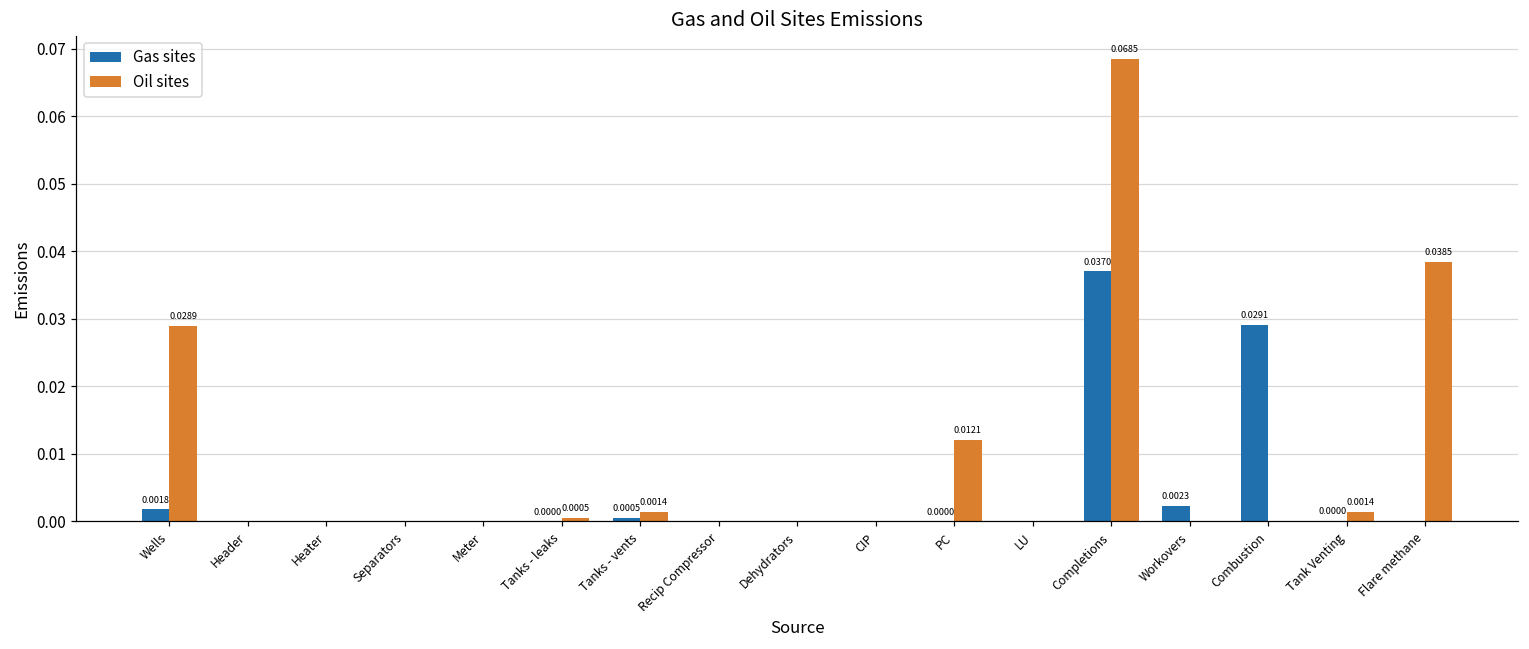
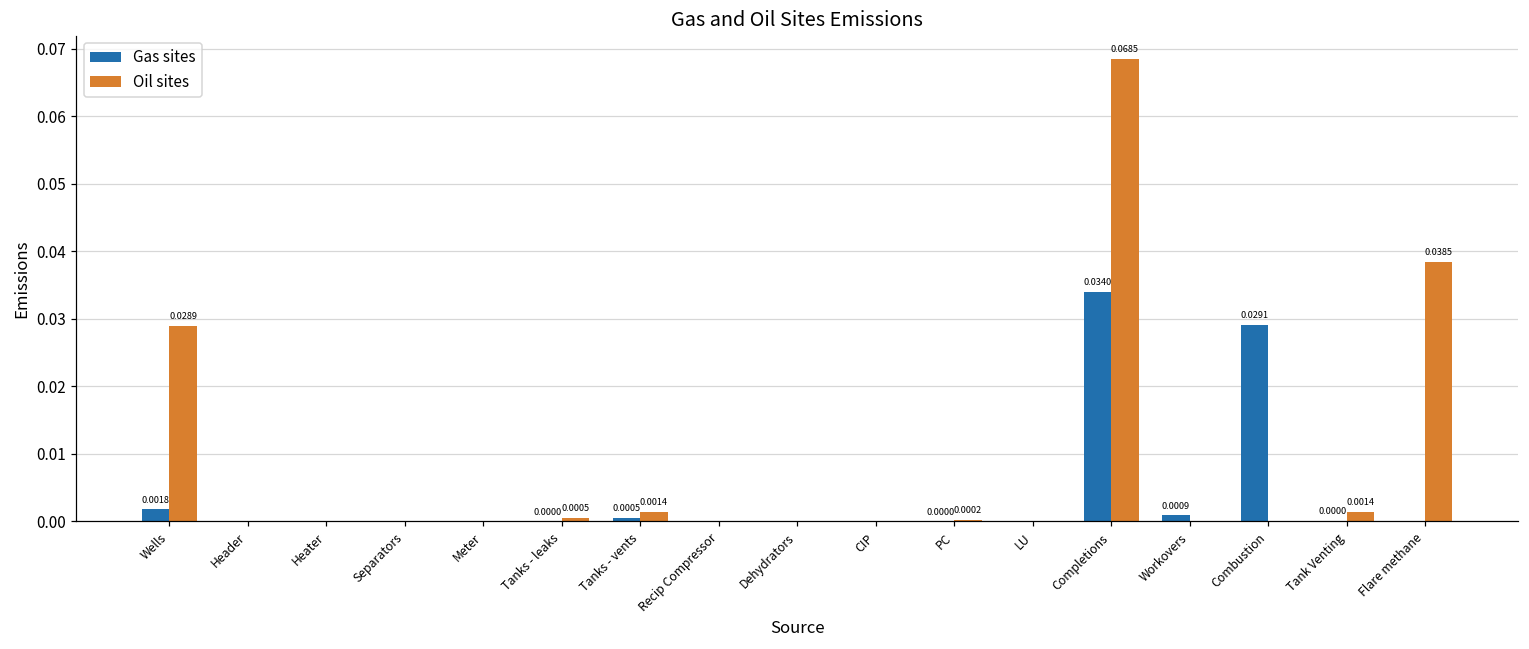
Oil sites, PC: 0.0121 -> 0.0002
Gas sites, Completions: 0.0370 -> 0.0340
Gas sites, Workovers: 0.0023 -> 0.0009
